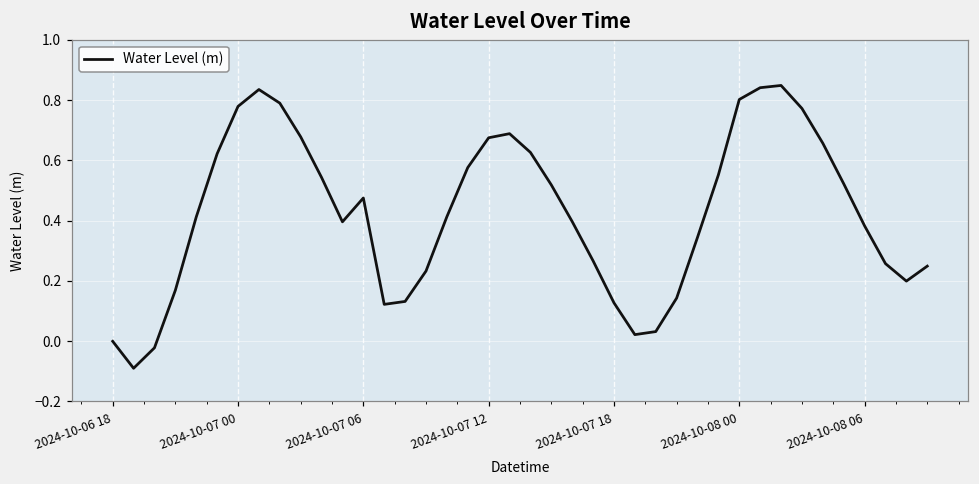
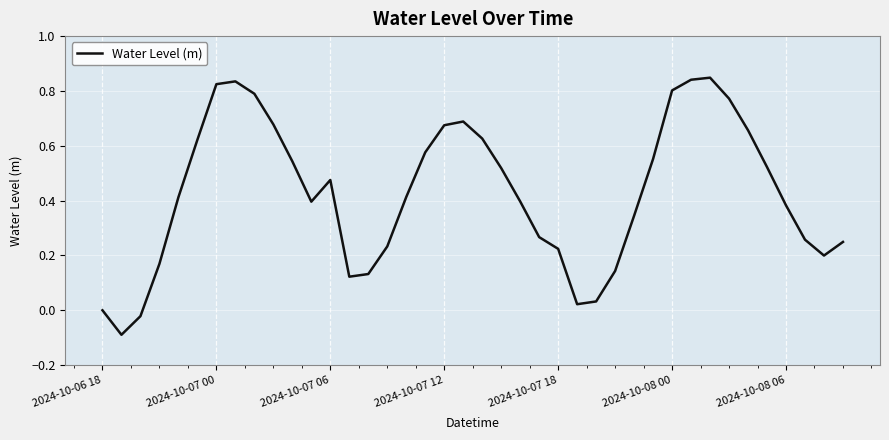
2024-10-07 00: 0.78 -> 0.82
2024-10-07 18: 0.13 -> 0.22
